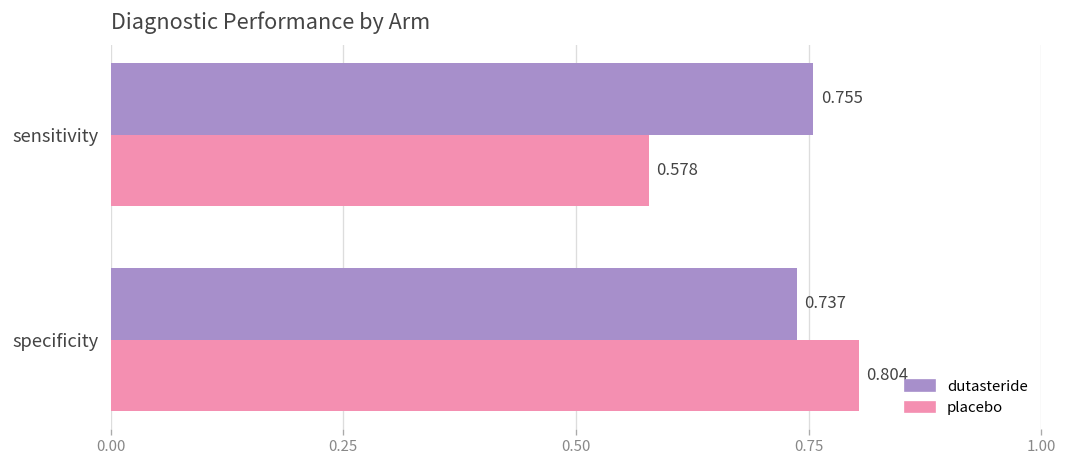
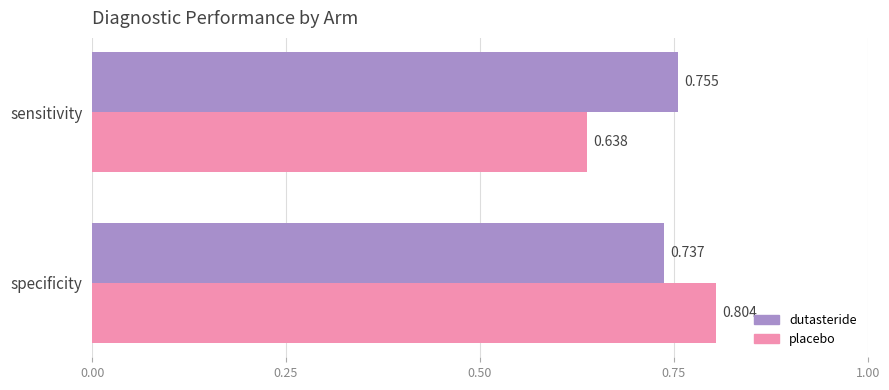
placebo, sensitivity: 0.578 -> 0.638
